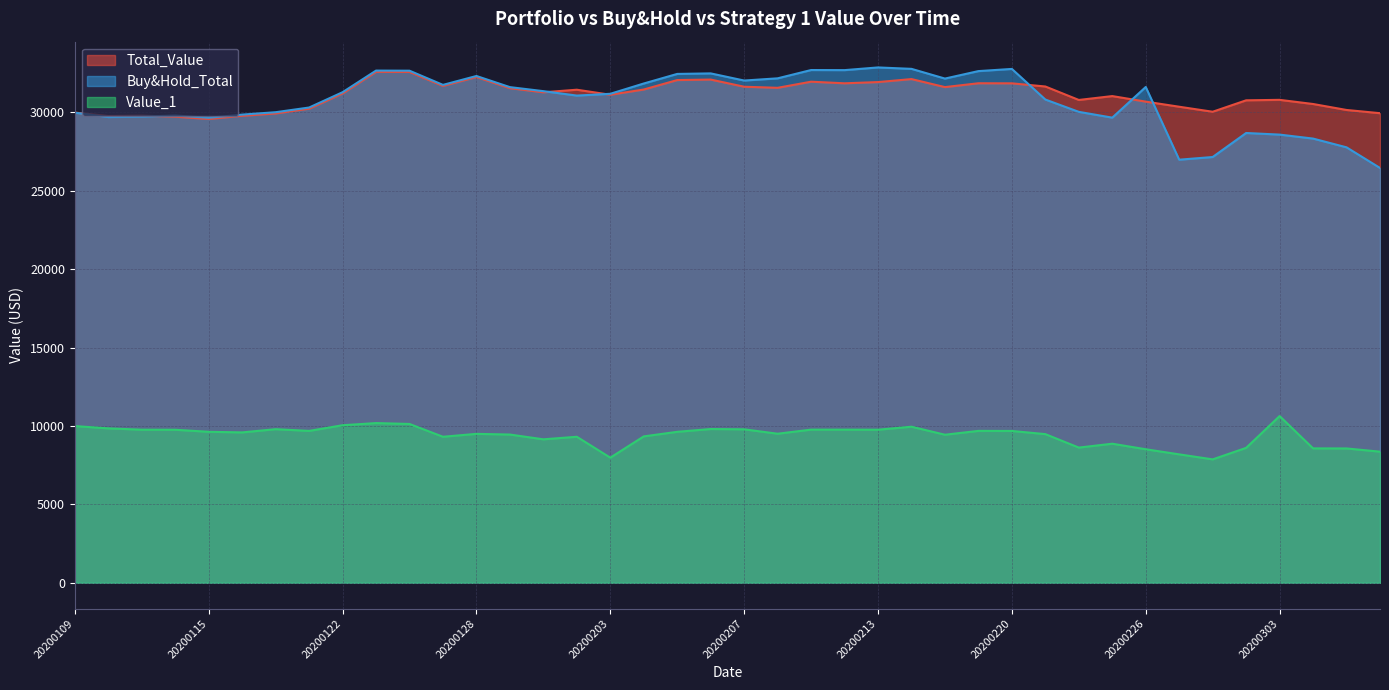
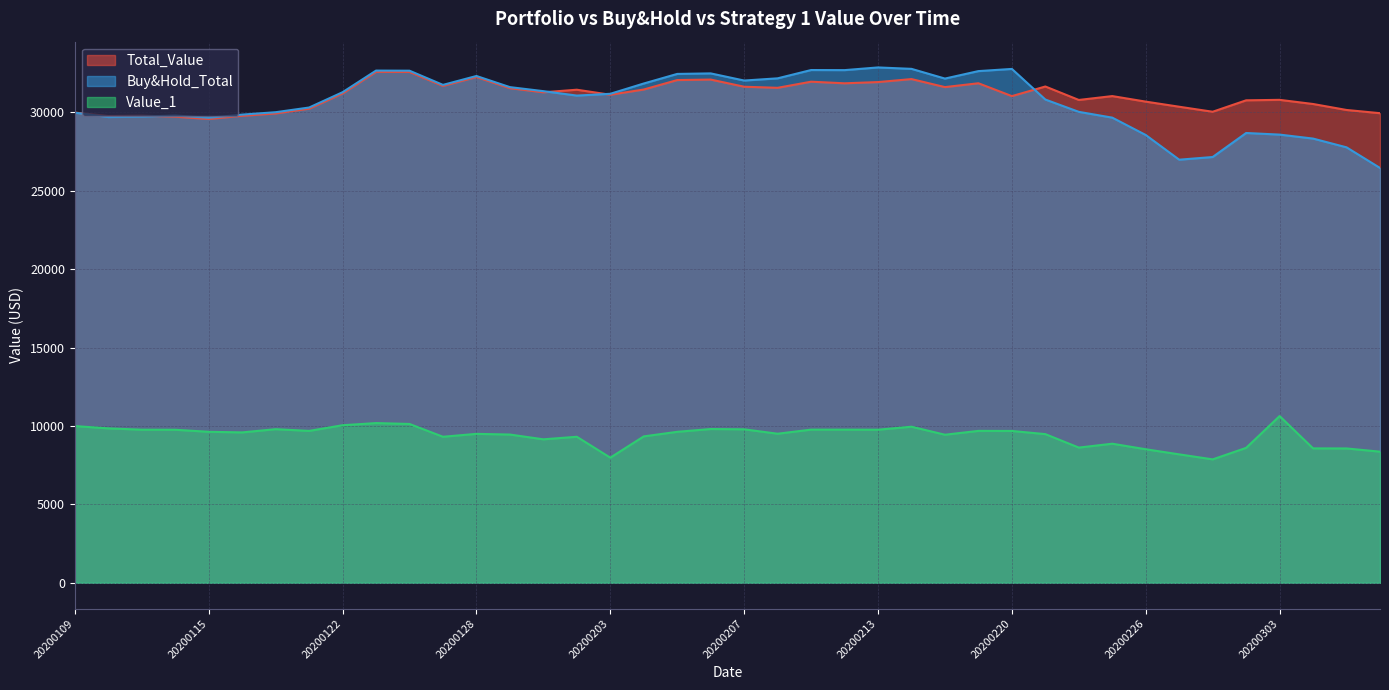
Total_Value, 20200220: 31900 -> 31000
Buy&Hold_Total, 20200226: 31600 -> 28600
